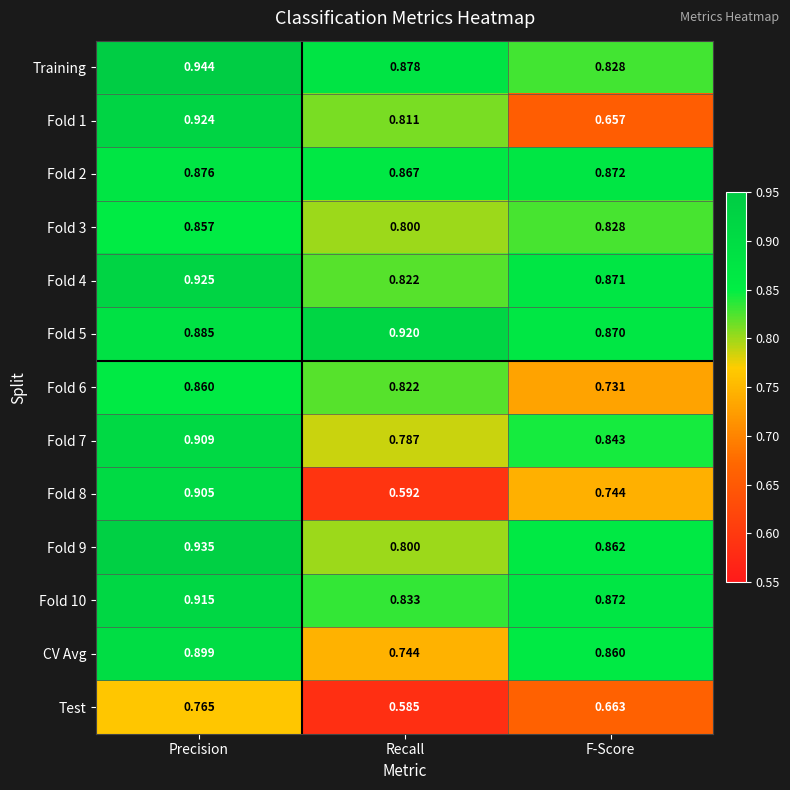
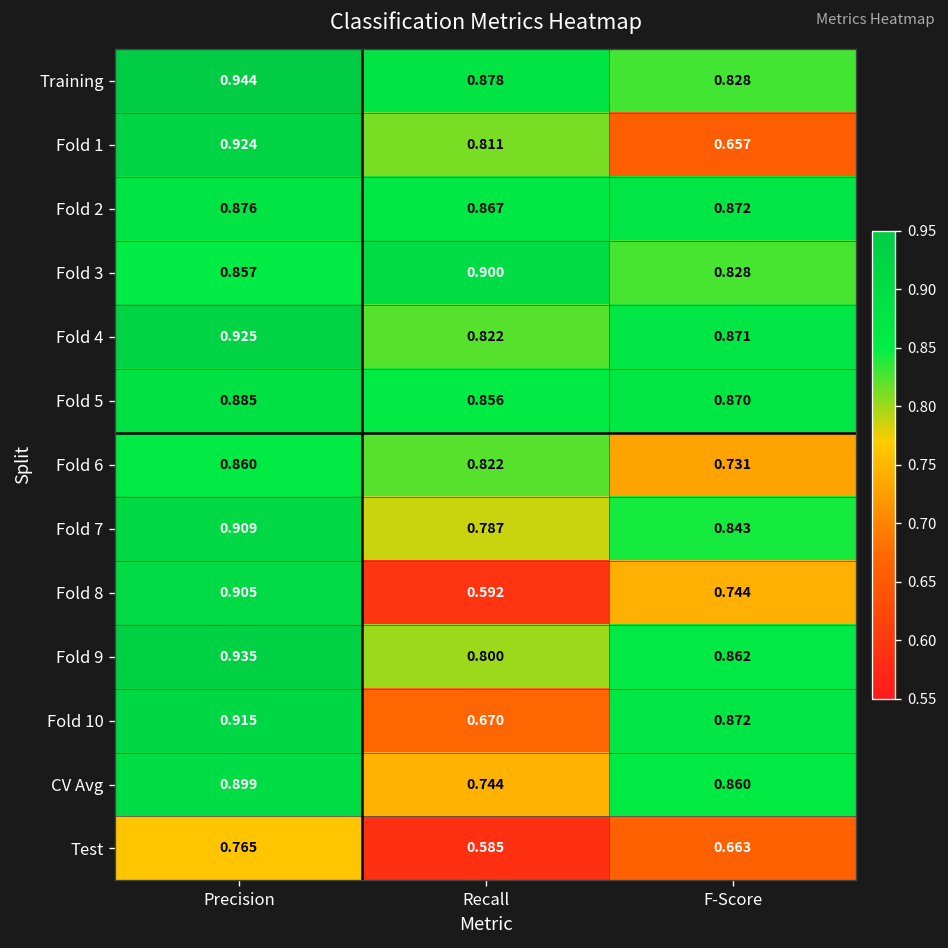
Fold 3, Recall: 0.800 -> 0.900
Fold 5, Recall: 0.920 -> 0.856
Fold 10, Recall: 0.833 -> 0.670
